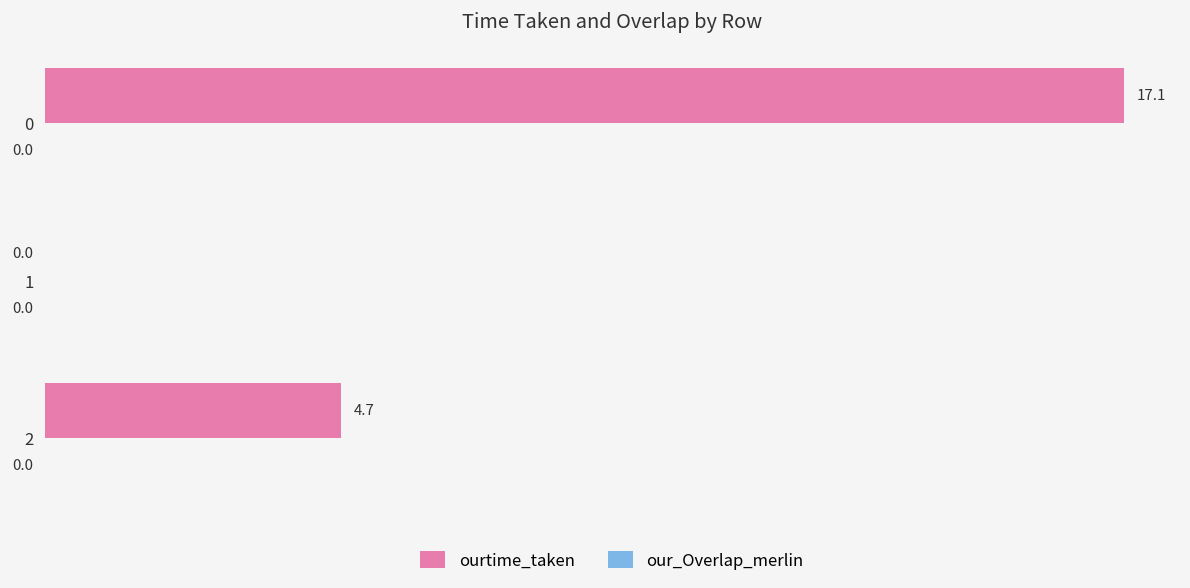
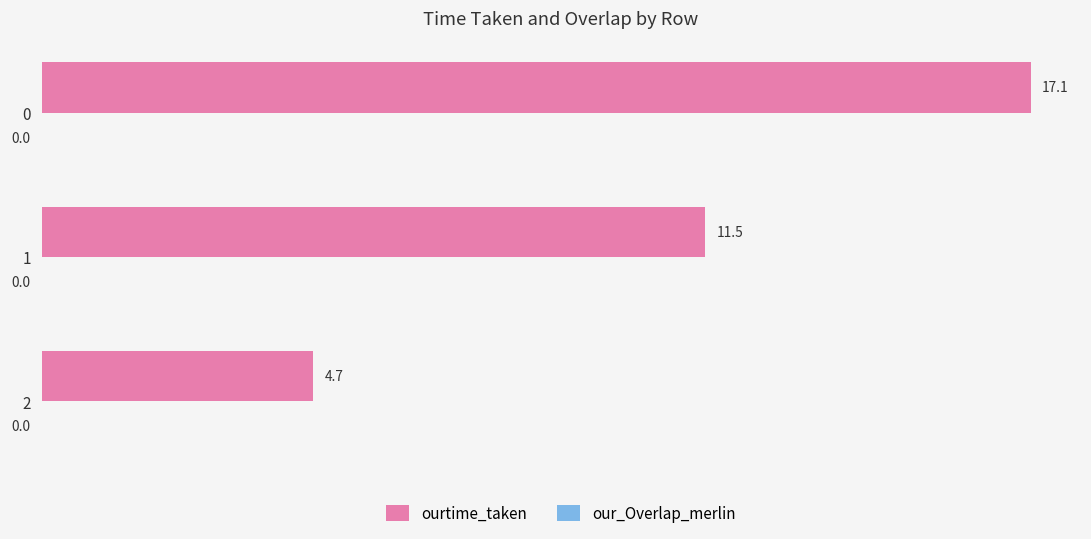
ourtime_taken, 1: 0.0 -> 11.5
